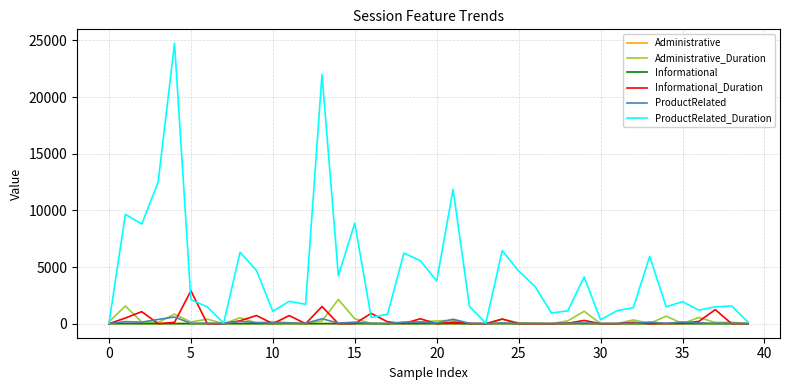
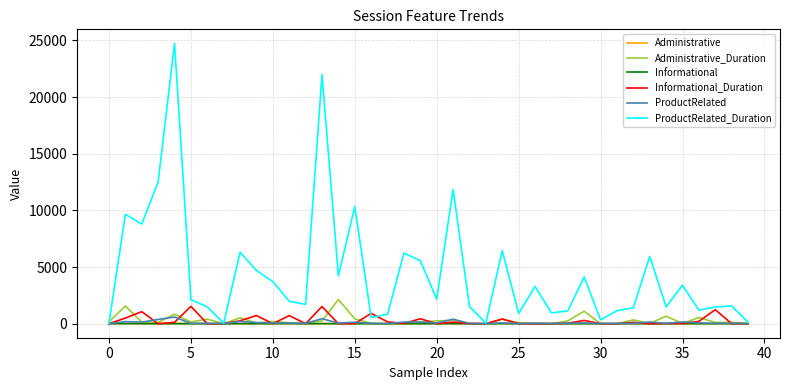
Informational_Duration, 5: 2900 -> 1500
ProductRelated_Duration, 10: 1100 -> 3700
ProductRelated_Duration, 15: 8900 -> 10300
ProductRelated_Duration, 20: 3800 -> 2200
ProductRelated_Duration, 25: 4600 -> 900
ProductRelated_Duration, 35: 1900 -> 3400
